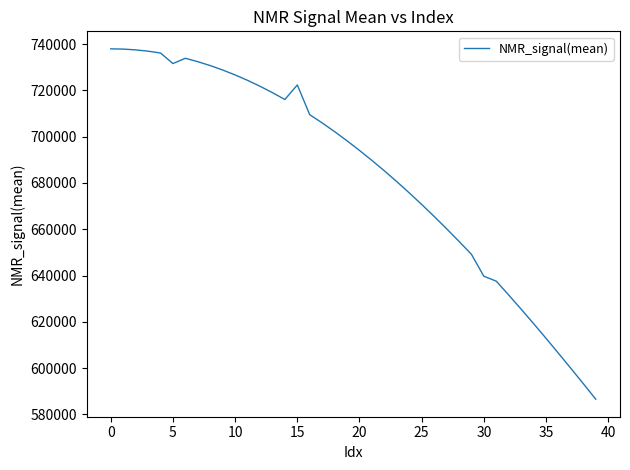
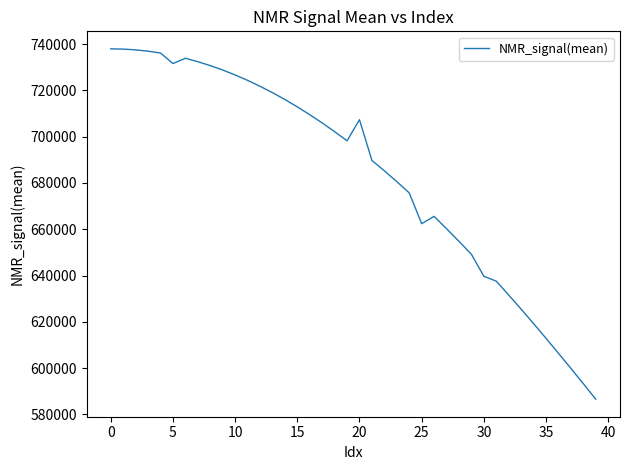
15: 722000 -> 713000
20: 694000 -> 707000
25: 671000 -> 662000
